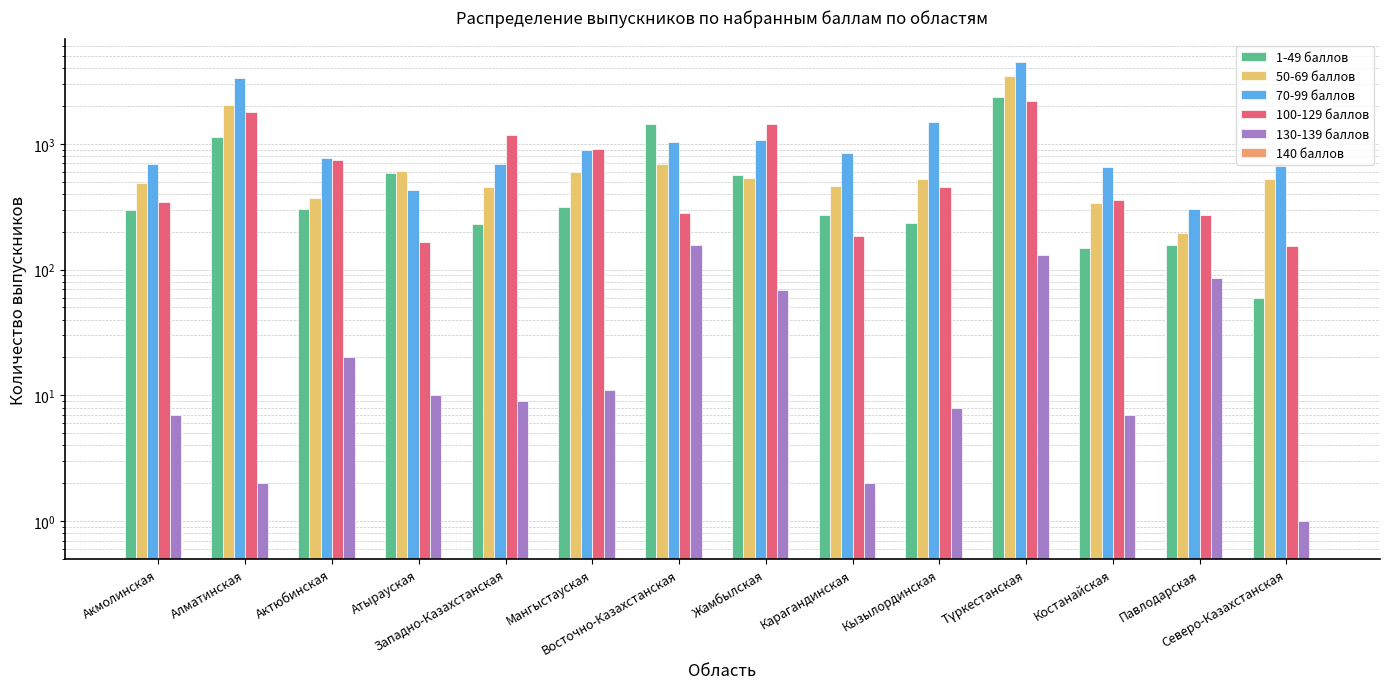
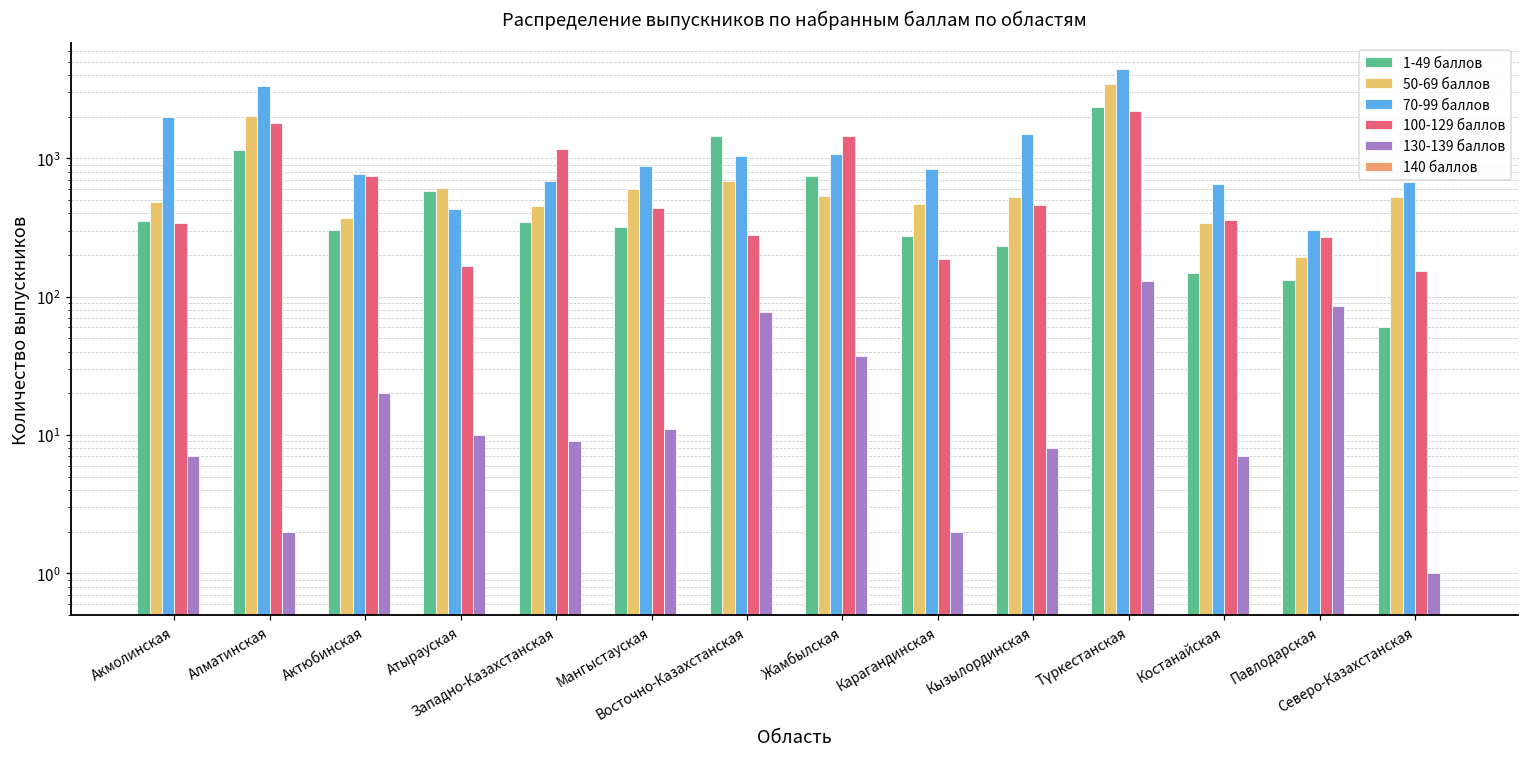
1-49 баллов, Акмолинская: 300 -> 360
70-99 баллов, Акмолинская: 700 -> 2000
1-49 баллов, Западно-Казахстанская: 230 -> 350
100-129 баллов, Мангыстауская: 900 -> 440
130-139 баллов, Восточно-Казахстанская: 160 -> 80
1-49 баллов, Жамбылская: 600 -> 700
130-139 баллов, Жамбылская: 70 -> 37
1-49 баллов, Павлодарская: 160 -> 130
